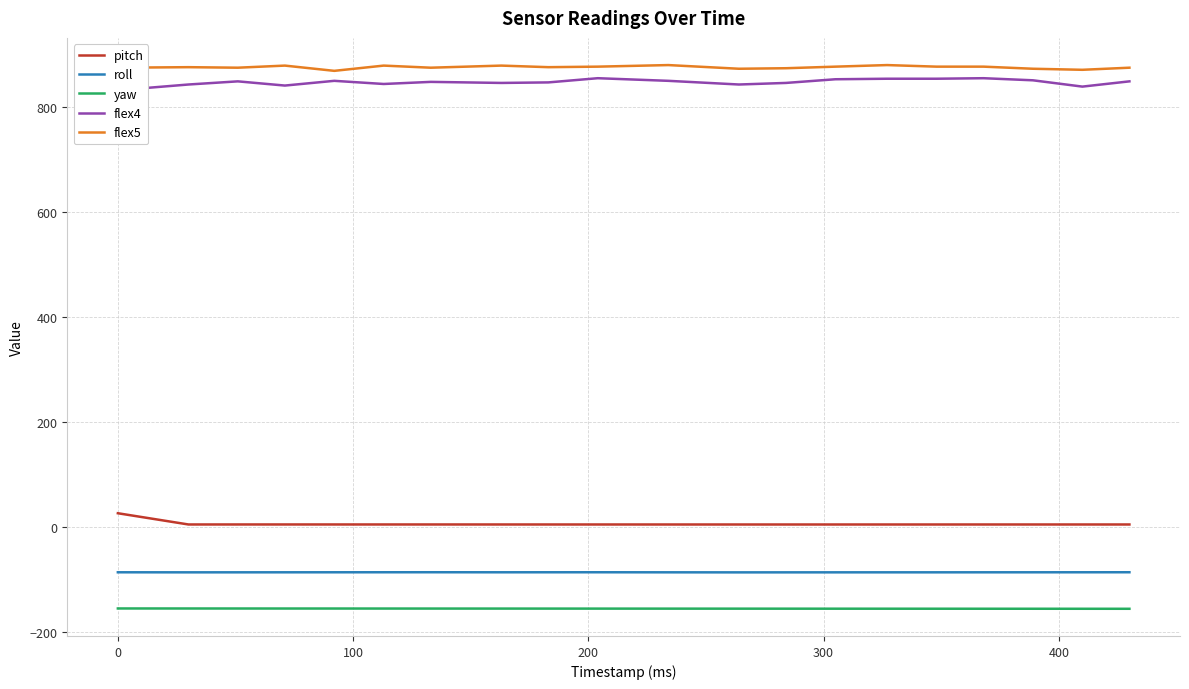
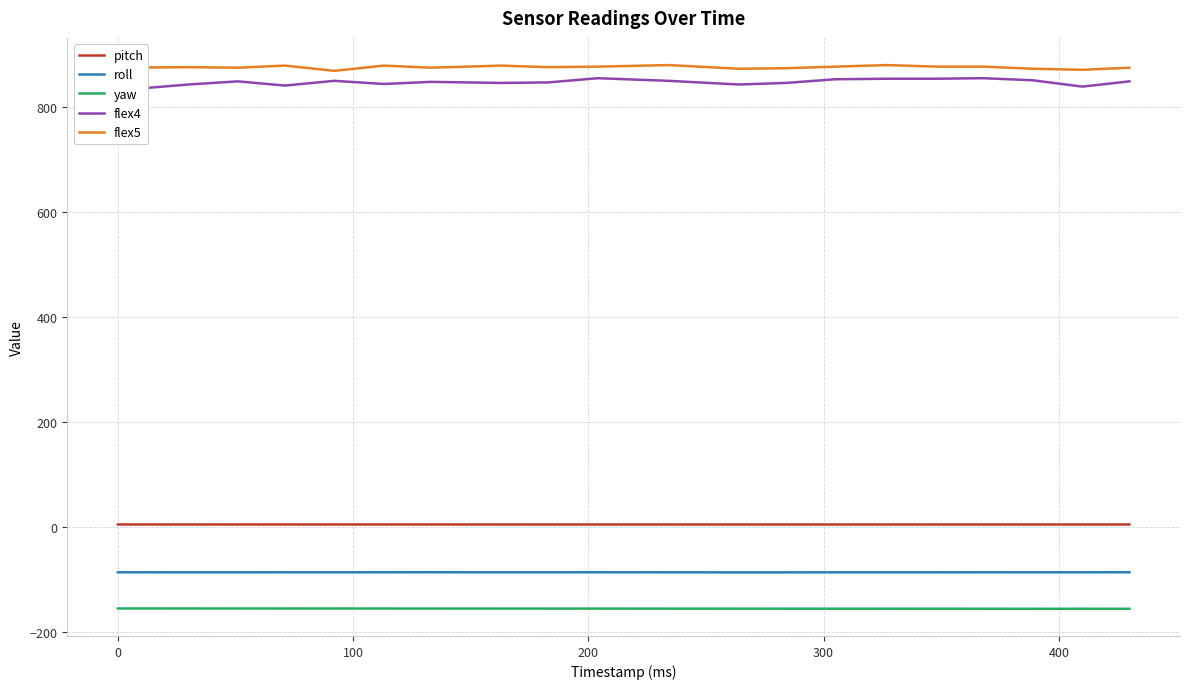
pitch, 0: 30 -> 10
